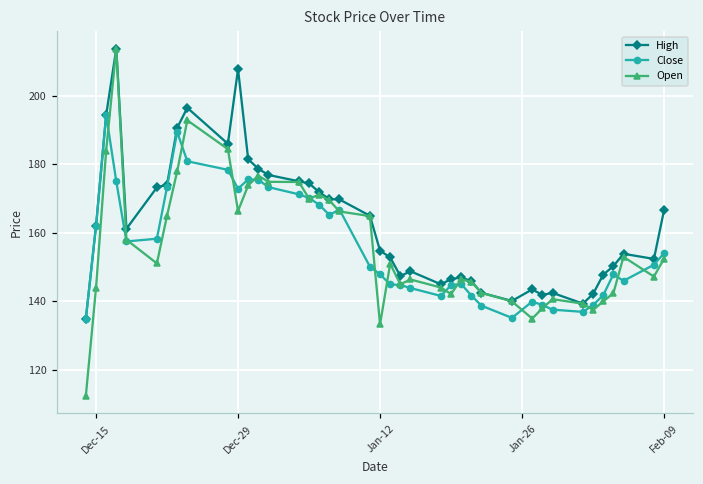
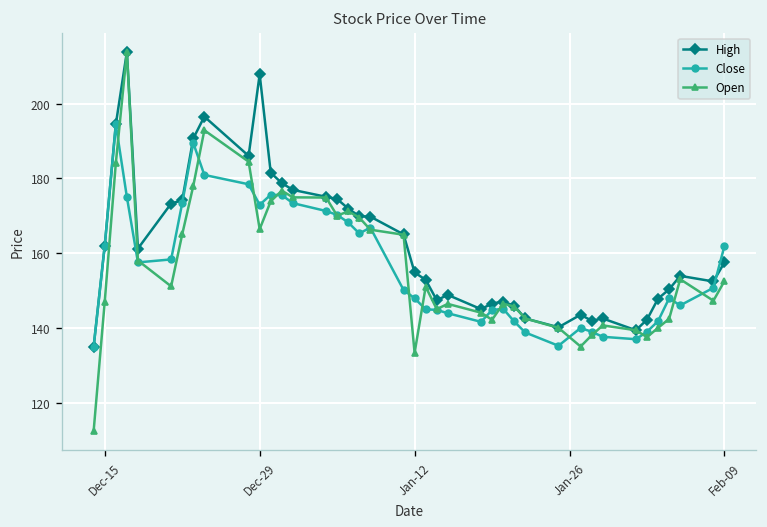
Open, Dec-15: 144 -> 147
High, Feb-09: 167 -> 158
Close, Feb-09: 154 -> 162
